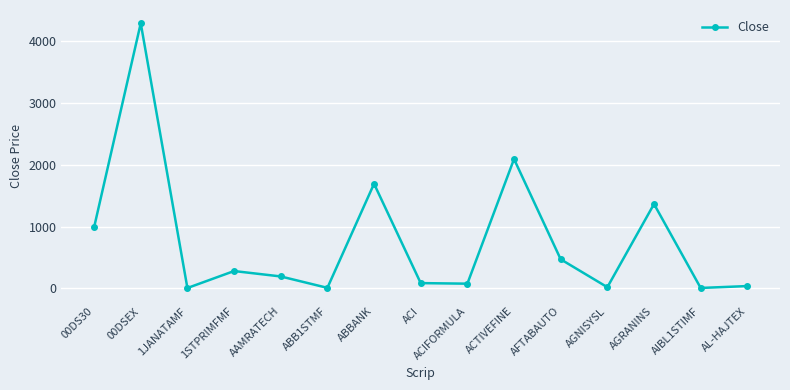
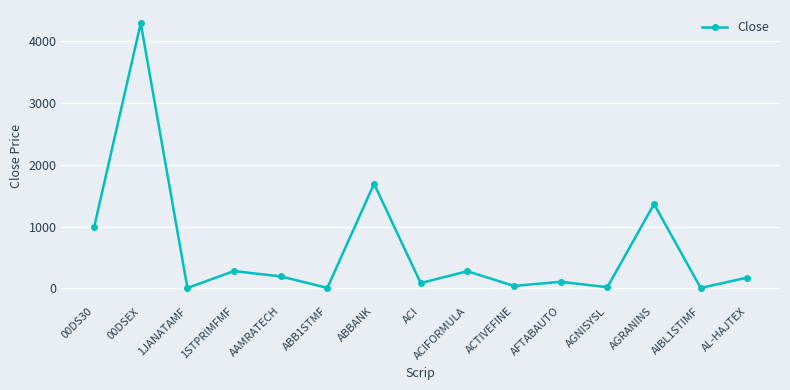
ACIFORMULA: 100 -> 300
ACTIVEFINE: 2100 -> 0
AFTABAUTO: 500 -> 100
AL-HAJTEX: 0 -> 200
